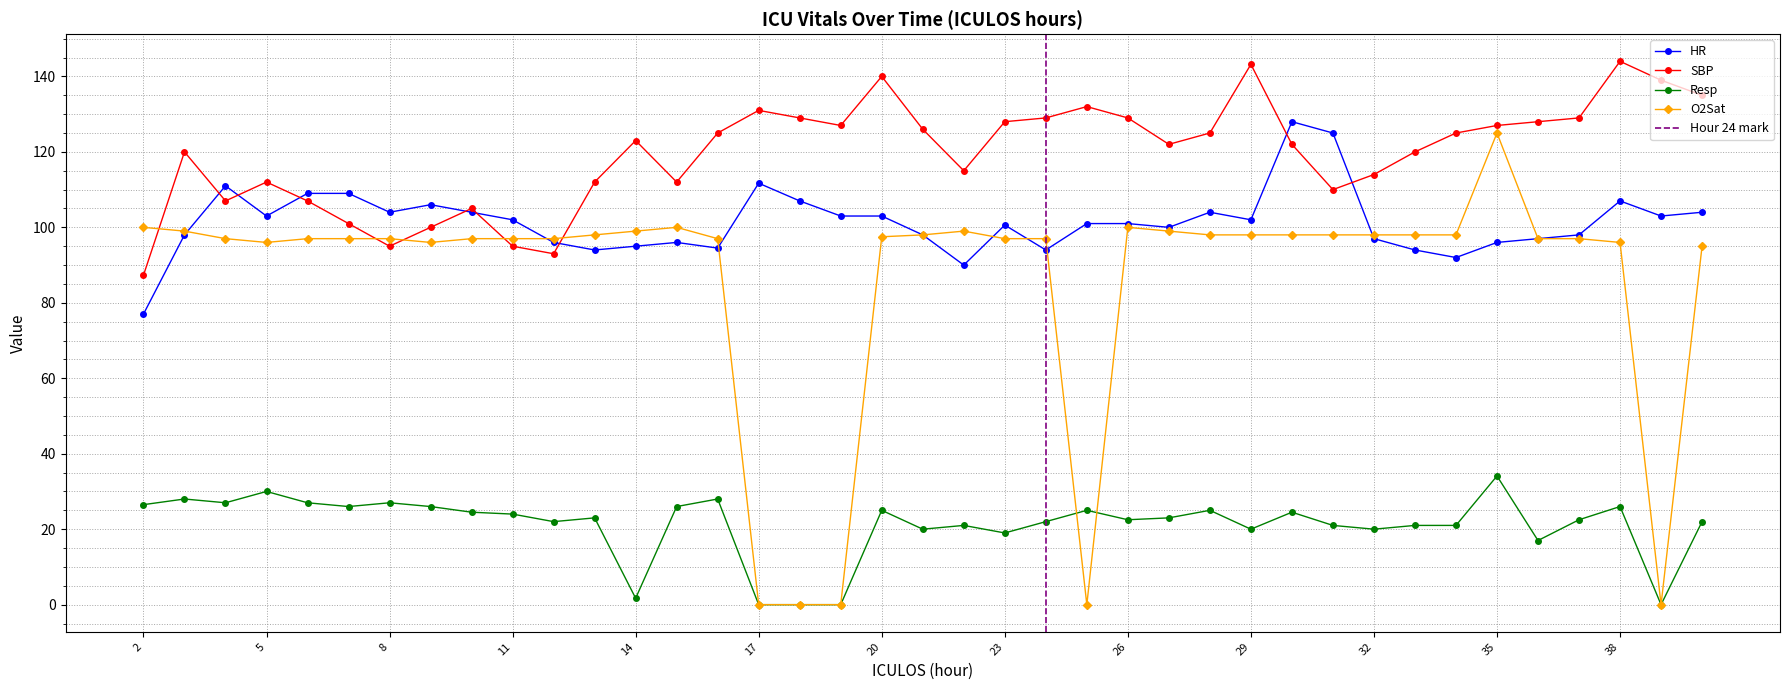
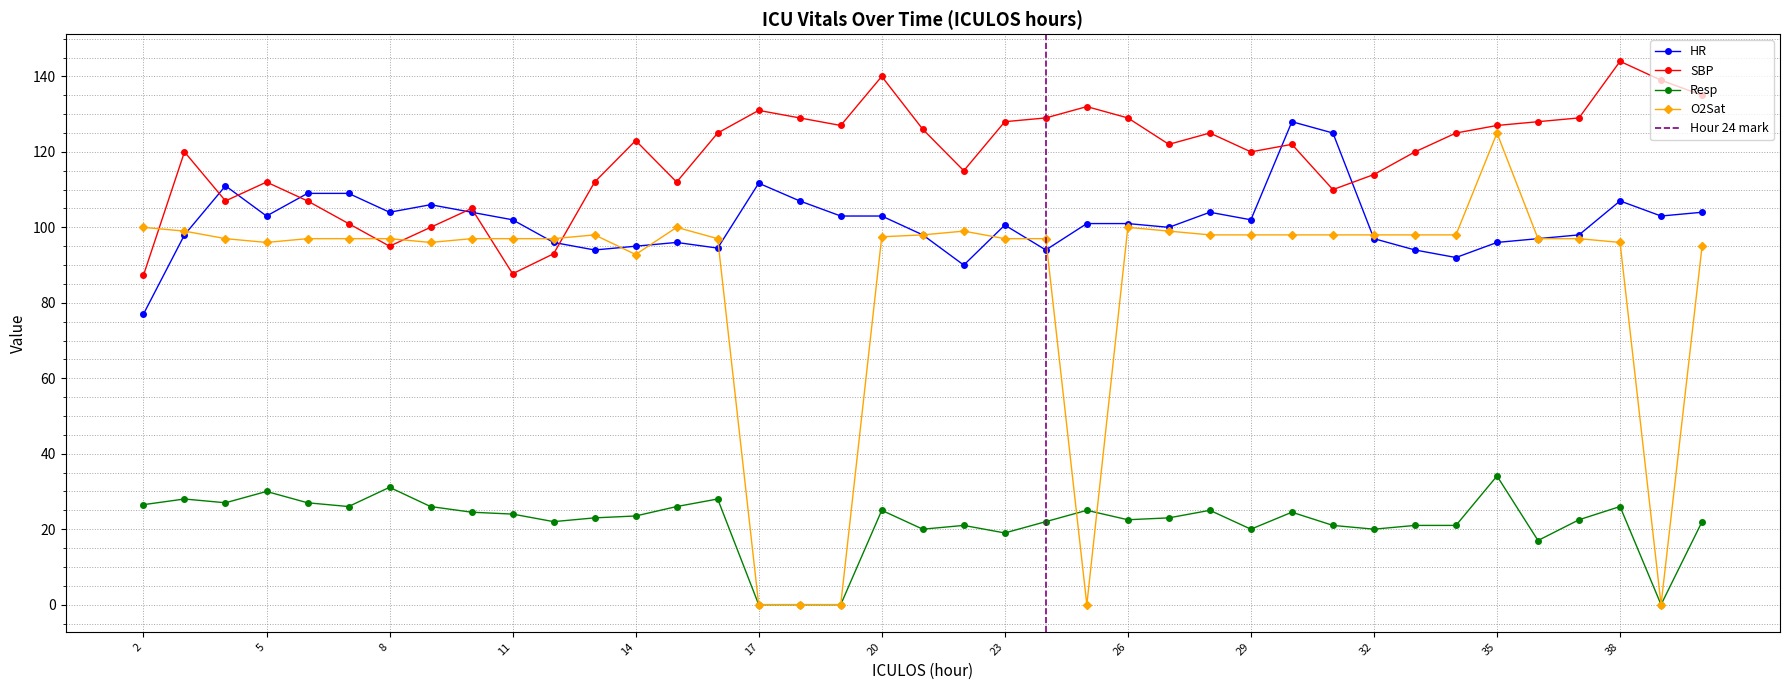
Resp, 8: 27 -> 31
SBP, 11: 95 -> 88
Resp, 14: 2 -> 24
O2Sat, 14: 99 -> 93
SBP, 29: 143 -> 120
